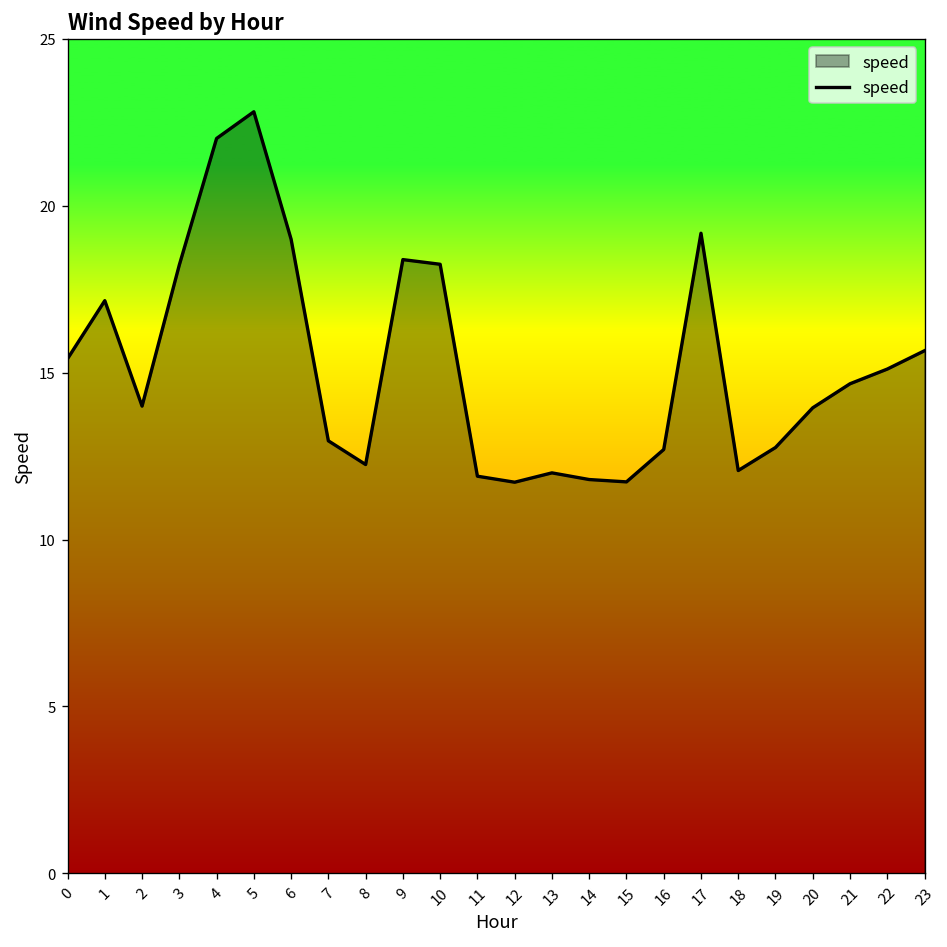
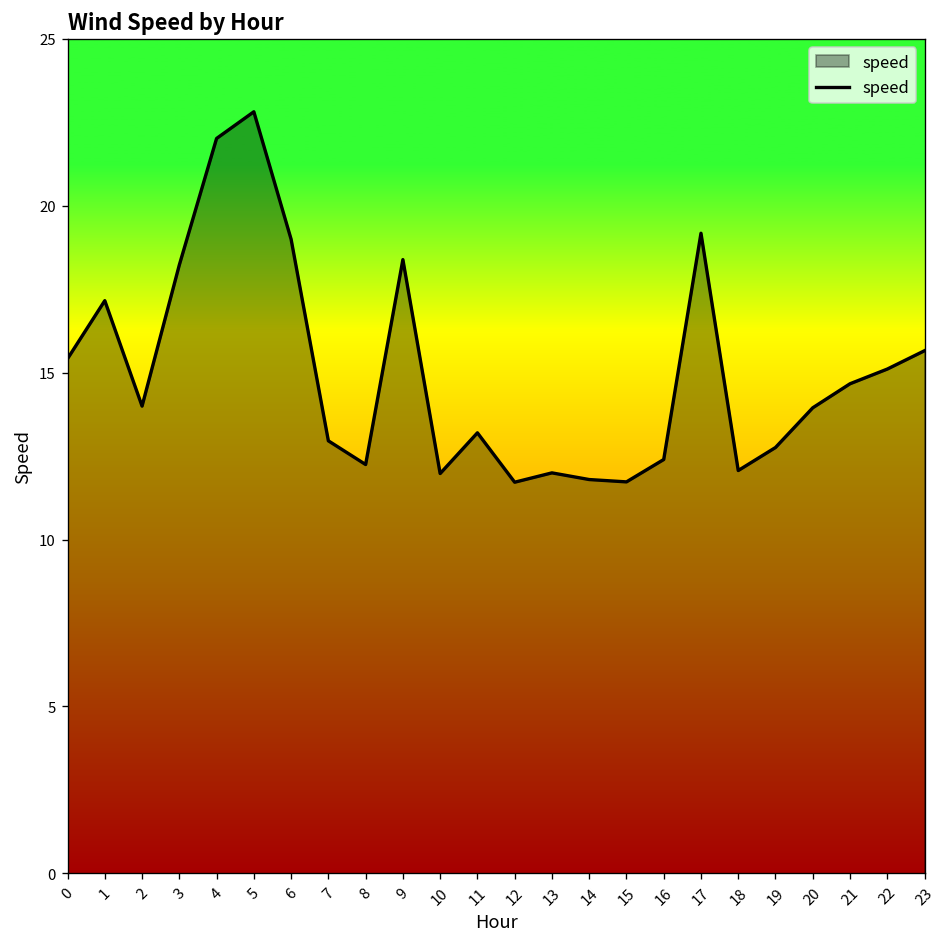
10: 18.3 -> 12.0
11: 11.9 -> 13.2
16: 12.7 -> 12.4
